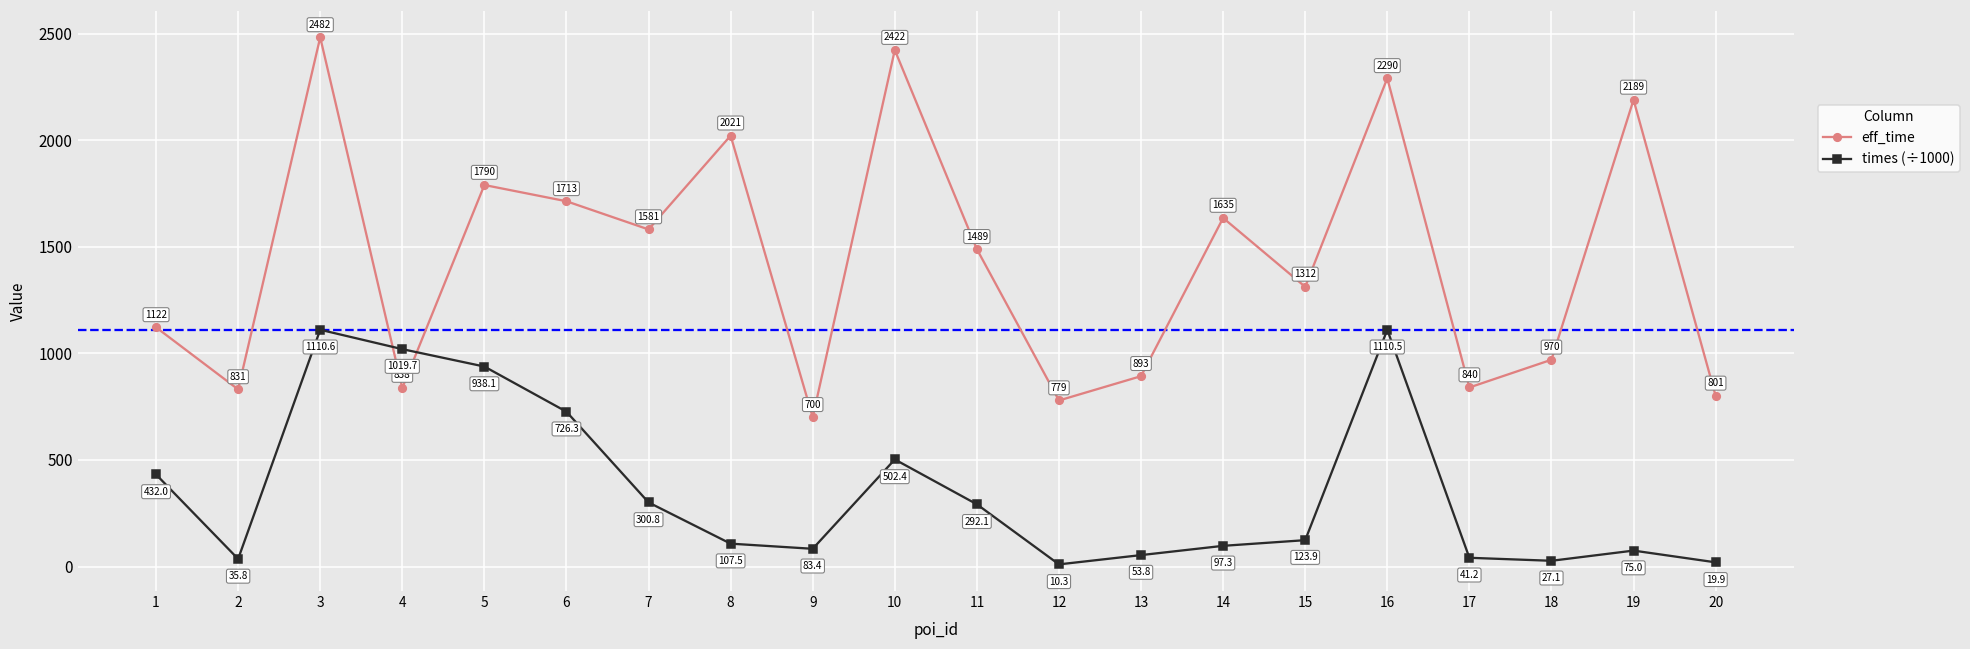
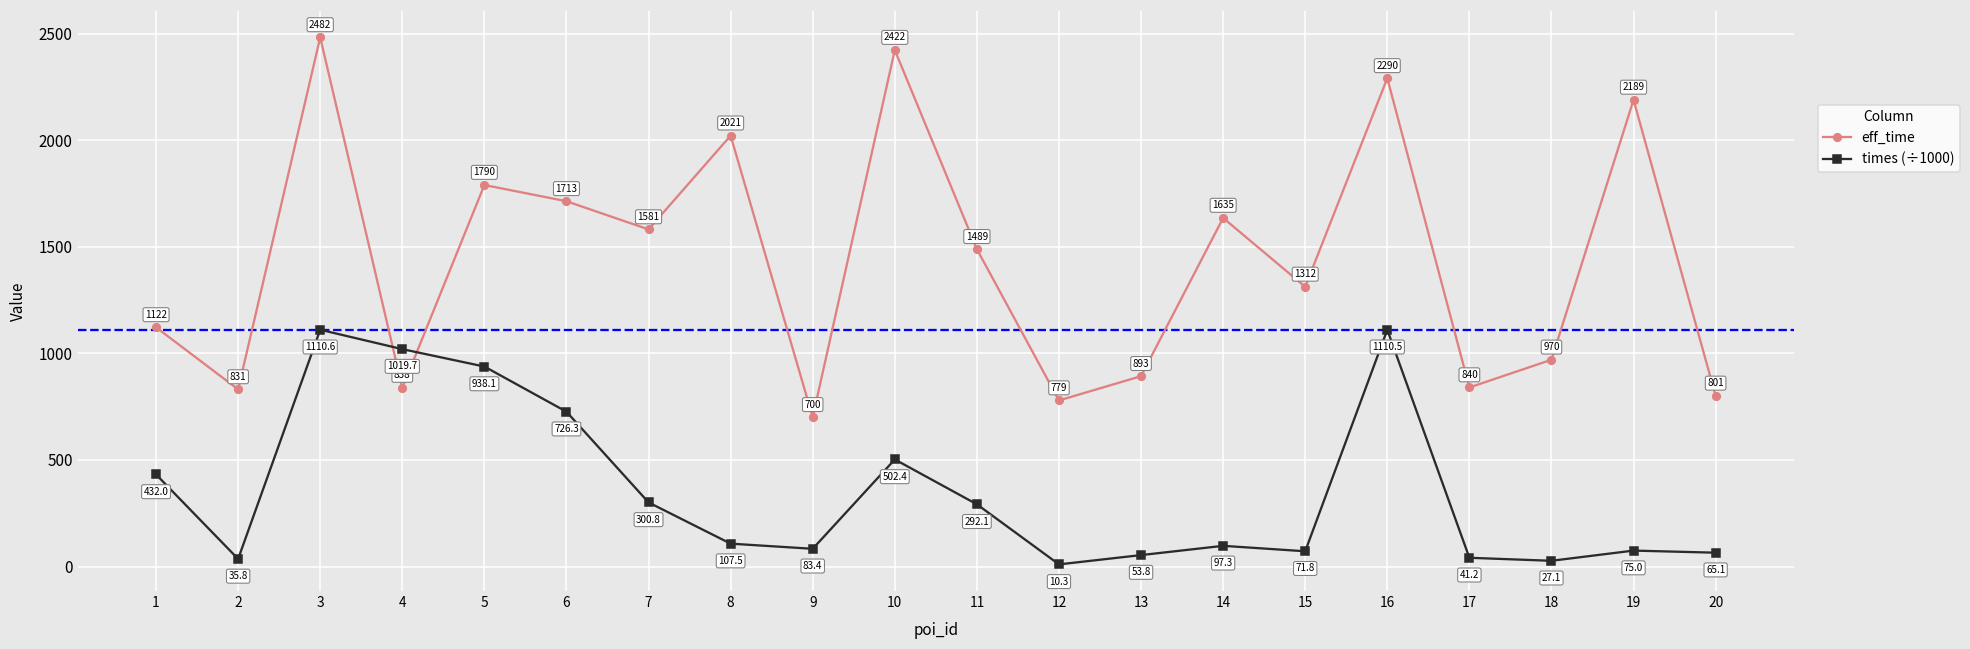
times (÷1000), 15: 123.9 -> 71.8
times (÷1000), 20: 19.9 -> 65.1
